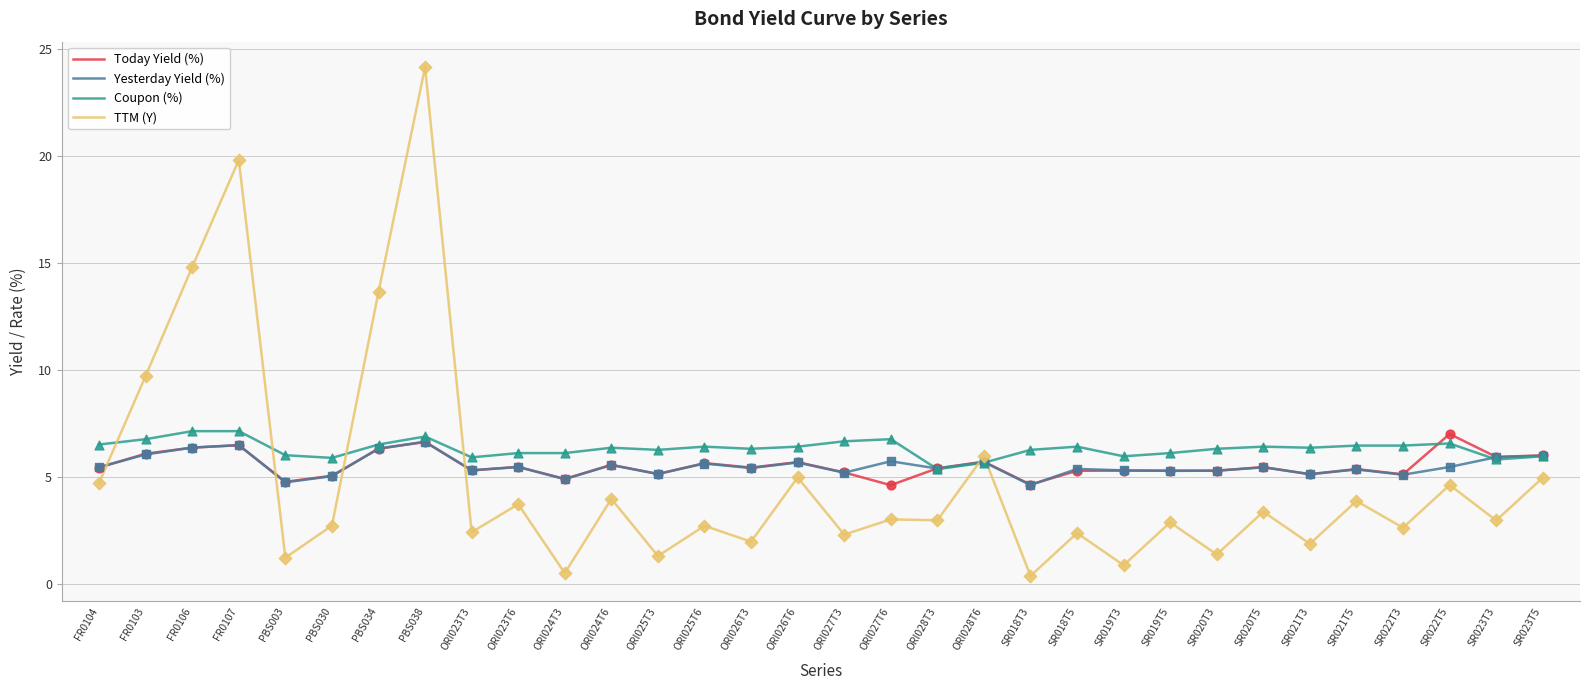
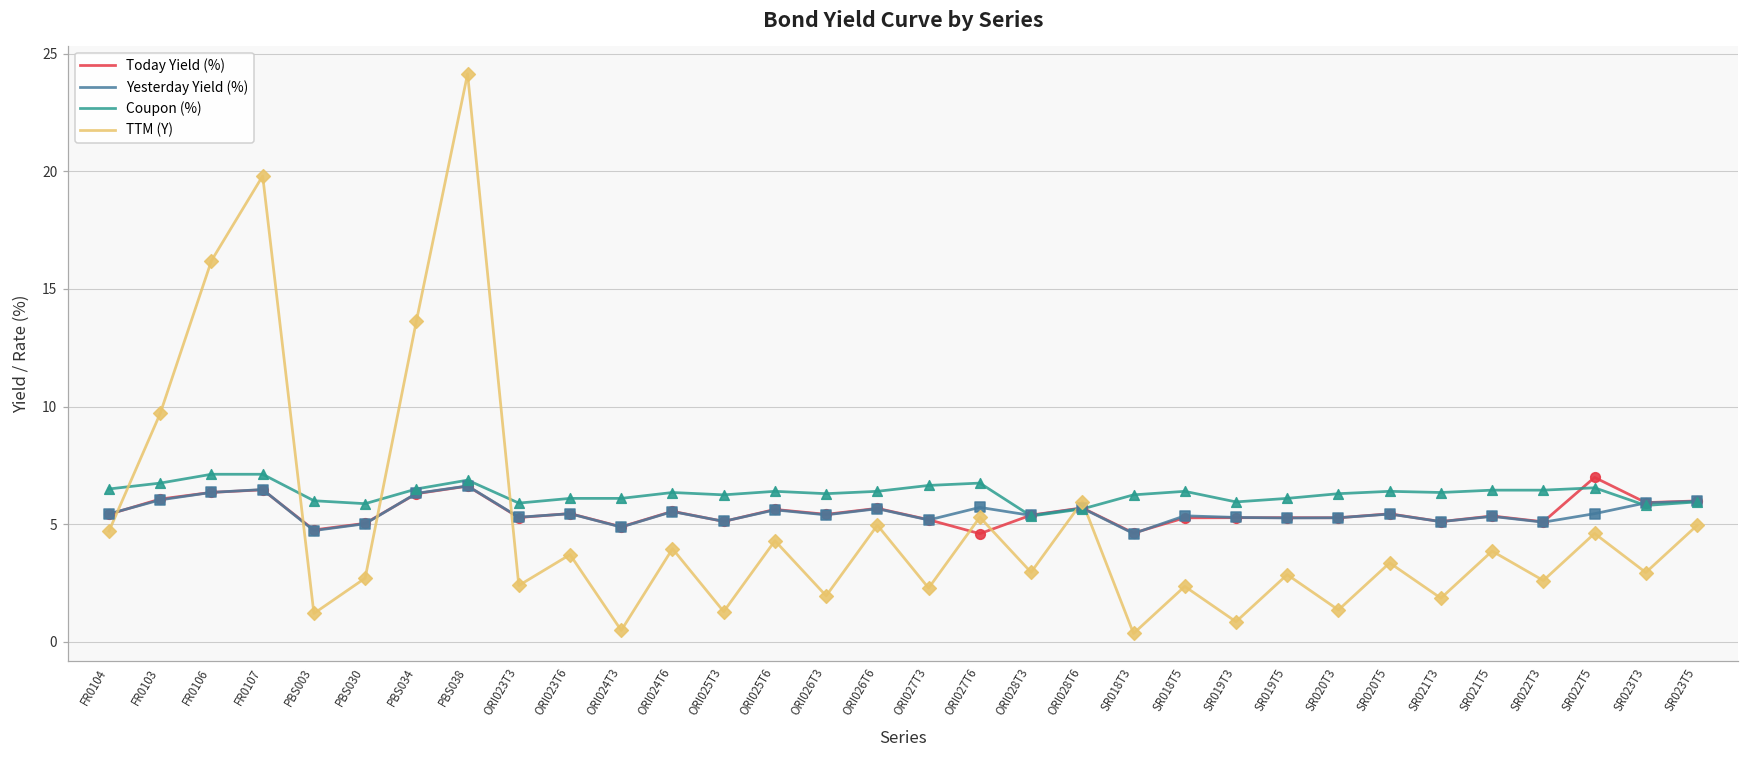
TTM (Y), FR0106: 14.8 -> 16.2
TTM (Y), ORI025T6: 2.7 -> 4.3
TTM (Y), ORI027T6: 3.0 -> 5.3
